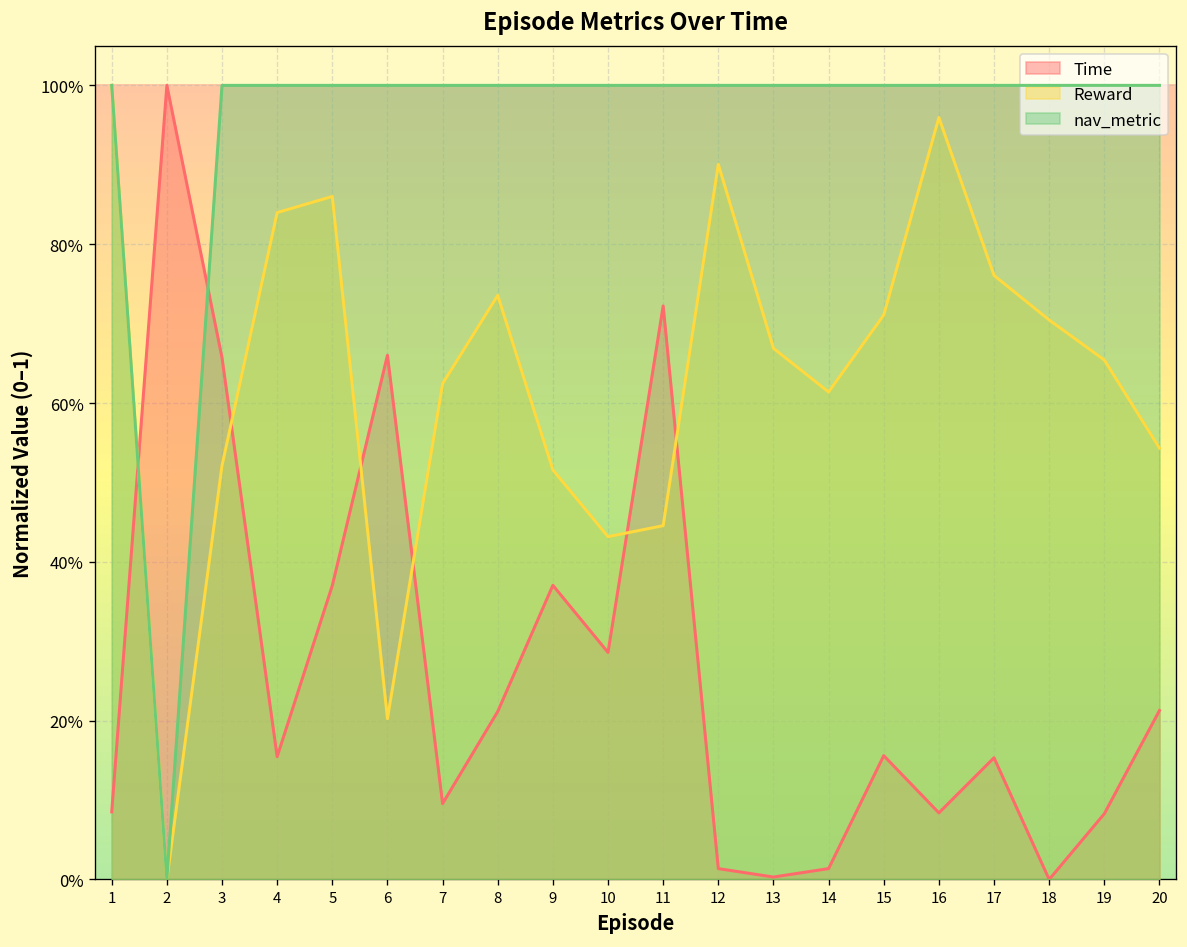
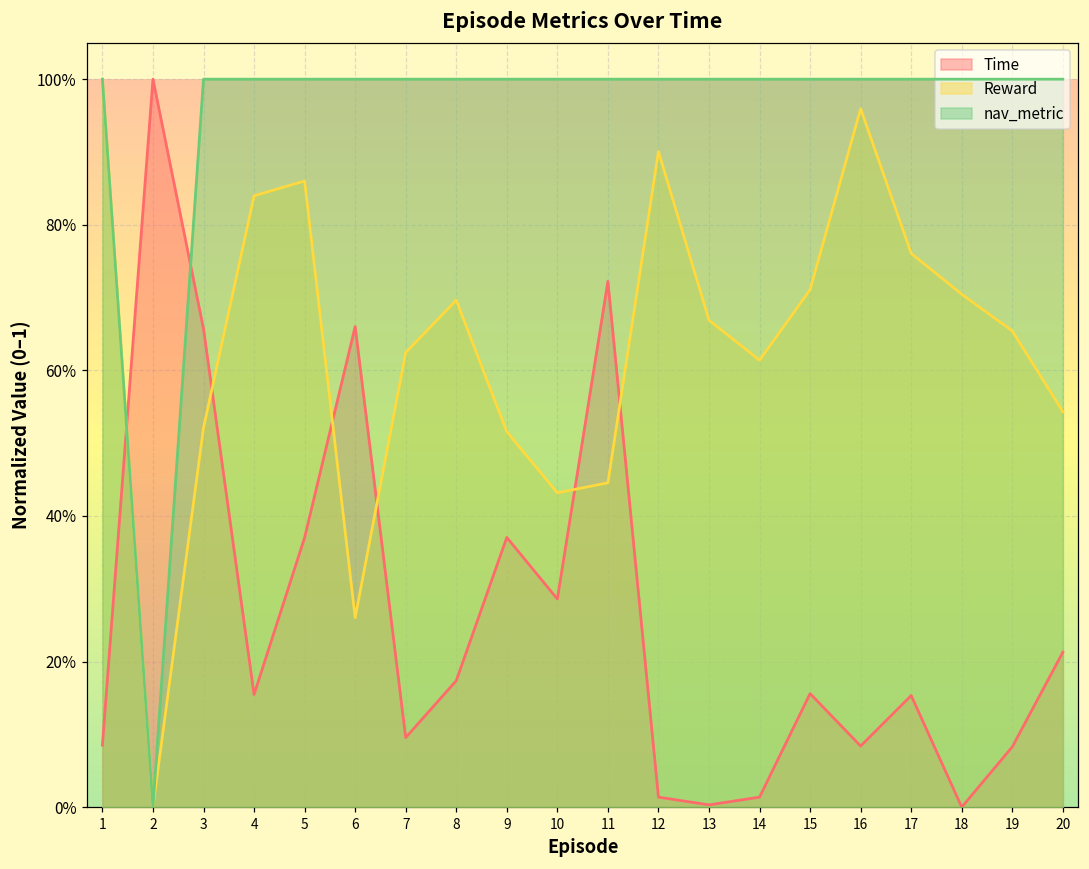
Reward, 6: 20% -> 26%
Time, 8: 21% -> 17%
Reward, 8: 74% -> 70%
